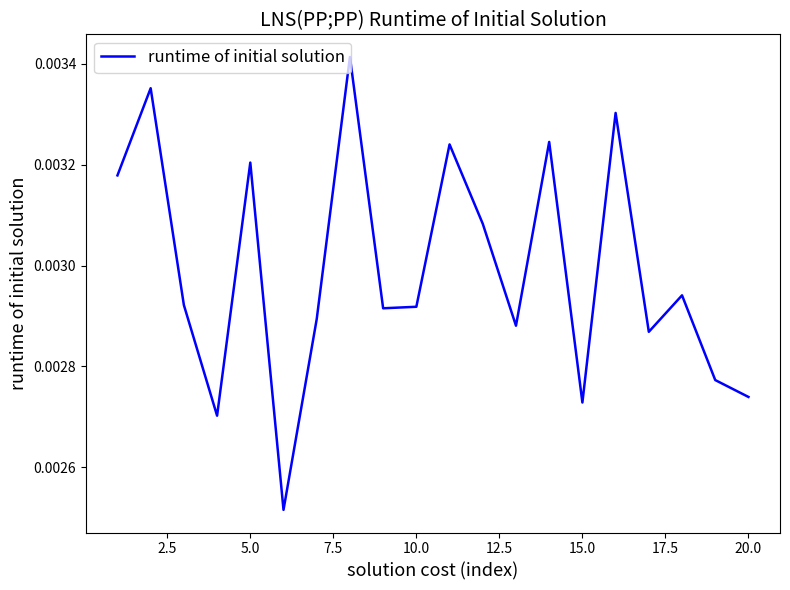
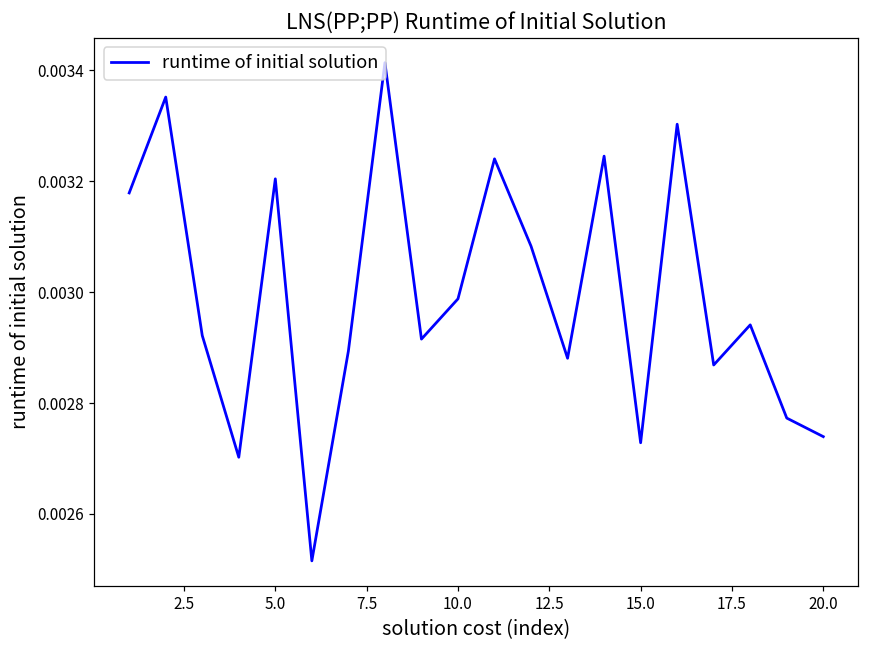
10.0: 0.00292 -> 0.00299
